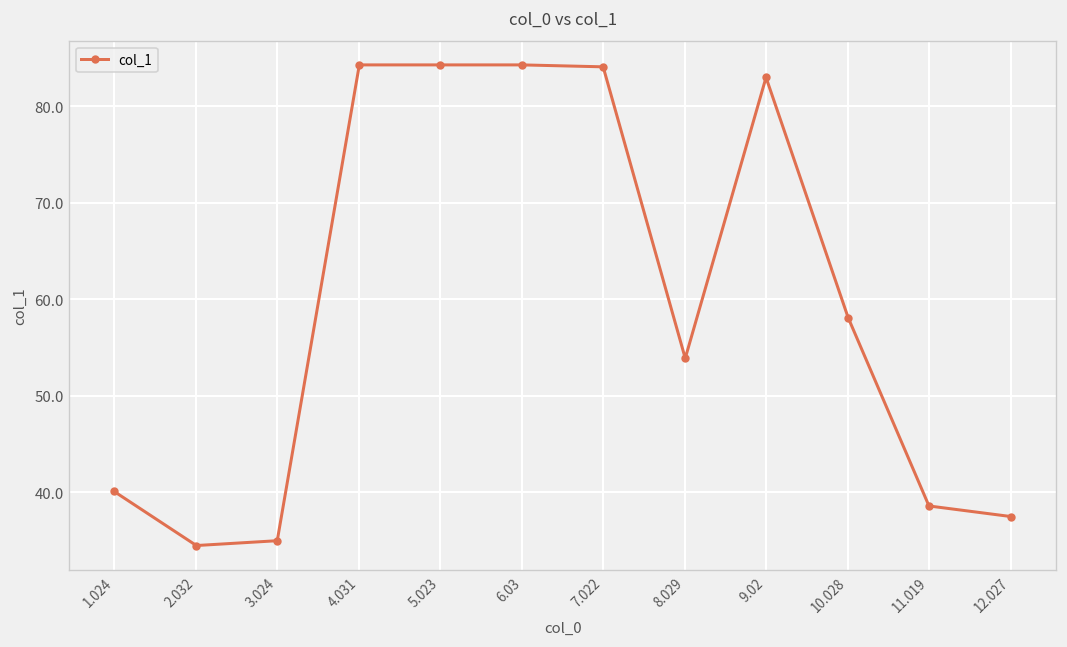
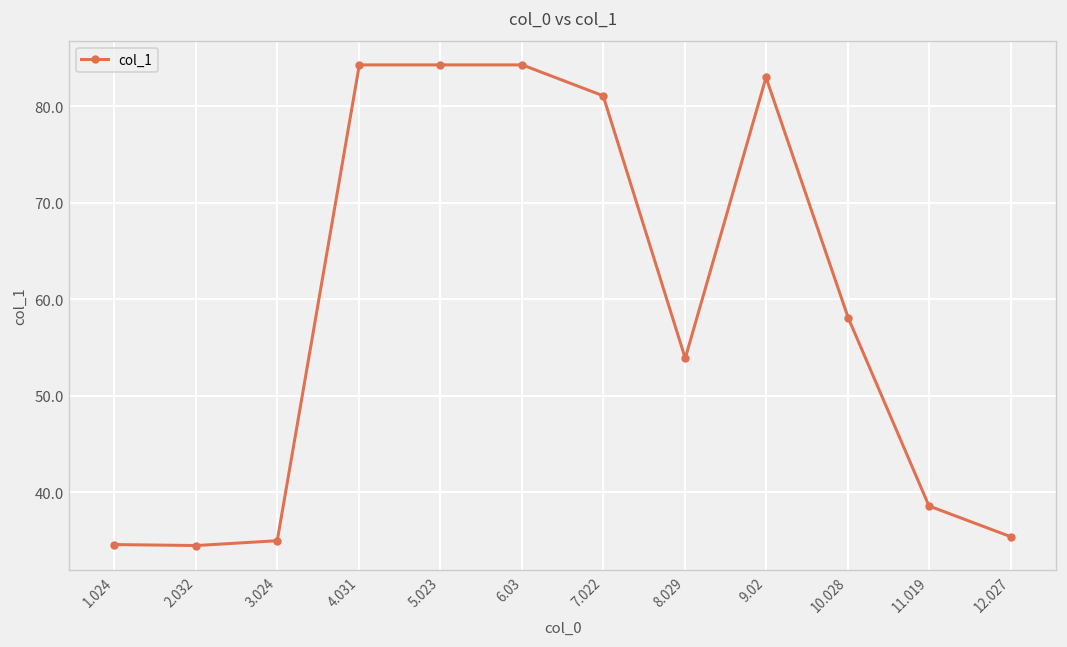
1.024: 40 -> 35
7.022: 84 -> 81
12.027: 38 -> 35
